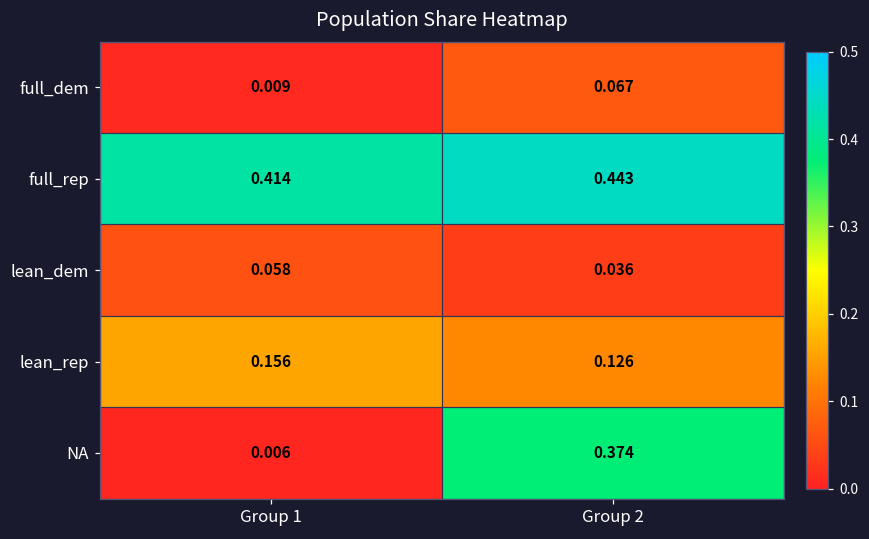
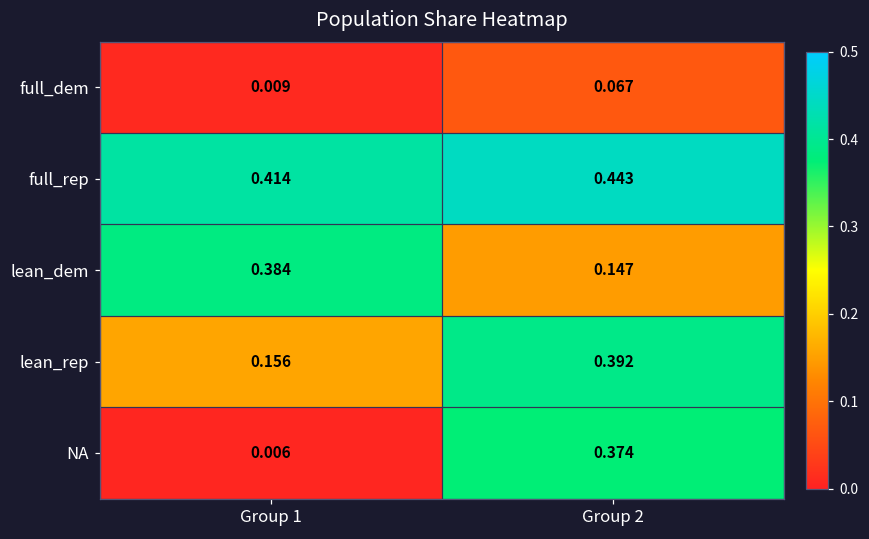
lean_dem, Group 1: 0.058 -> 0.384
lean_dem, Group 2: 0.036 -> 0.147
lean_rep, Group 2: 0.126 -> 0.392
